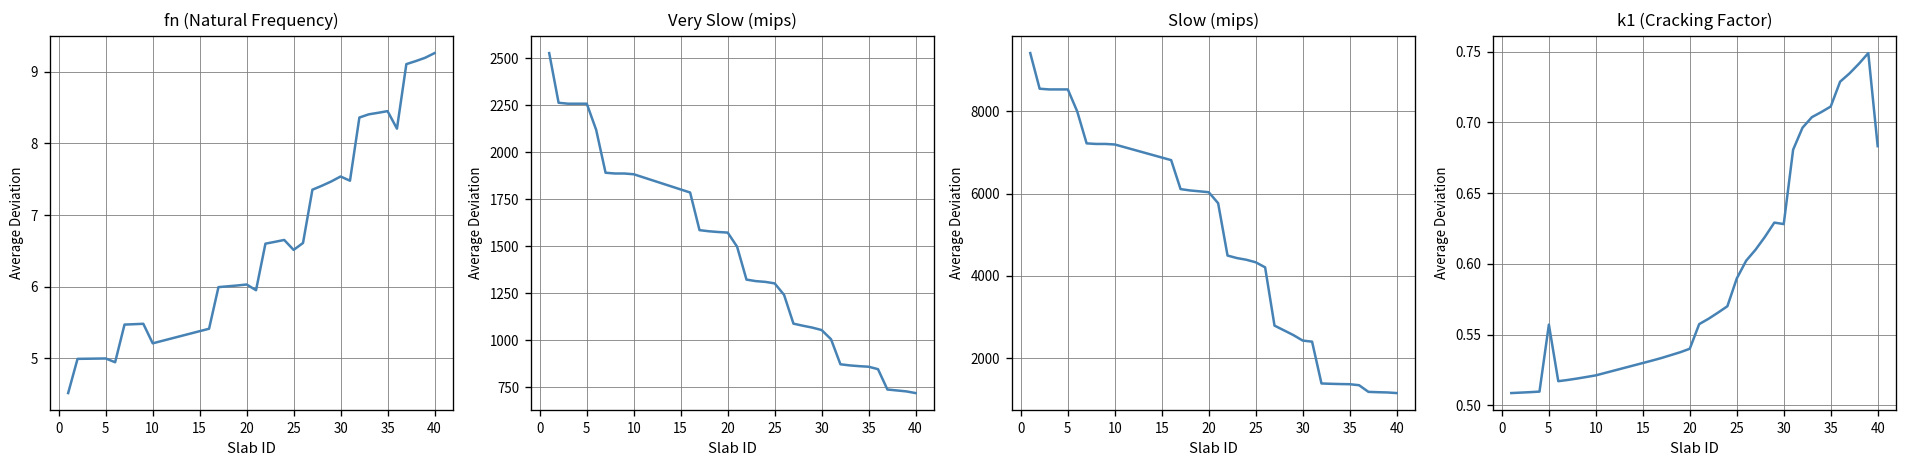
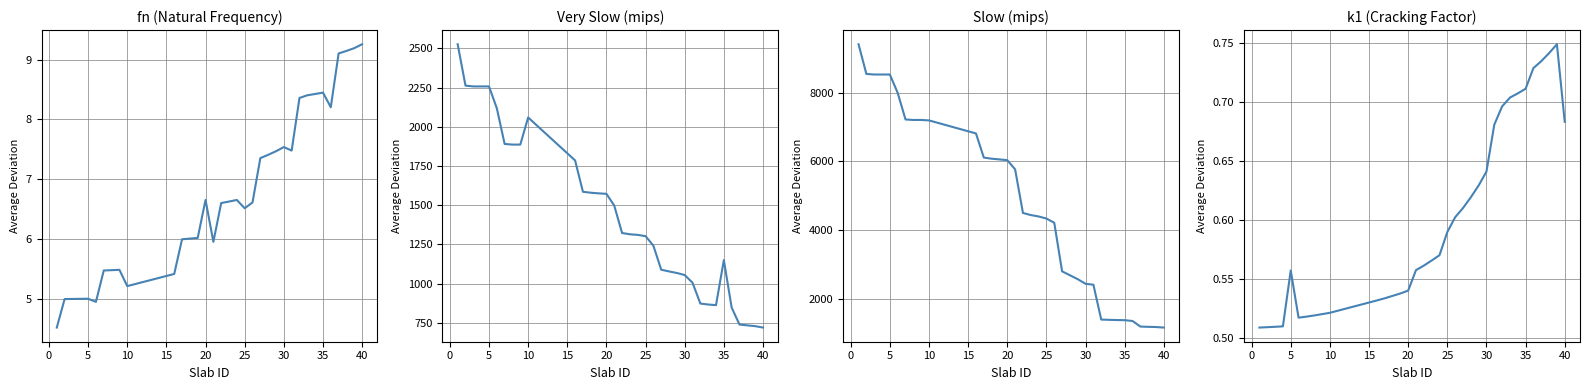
fn (Natural Frequency), 20: 6.0 -> 6.7
Very Slow (mips), 10: 1880 -> 2060
Very Slow (mips), 35: 860 -> 1150
k1 (Cracking Factor), 30: 0.628 -> 0.641
